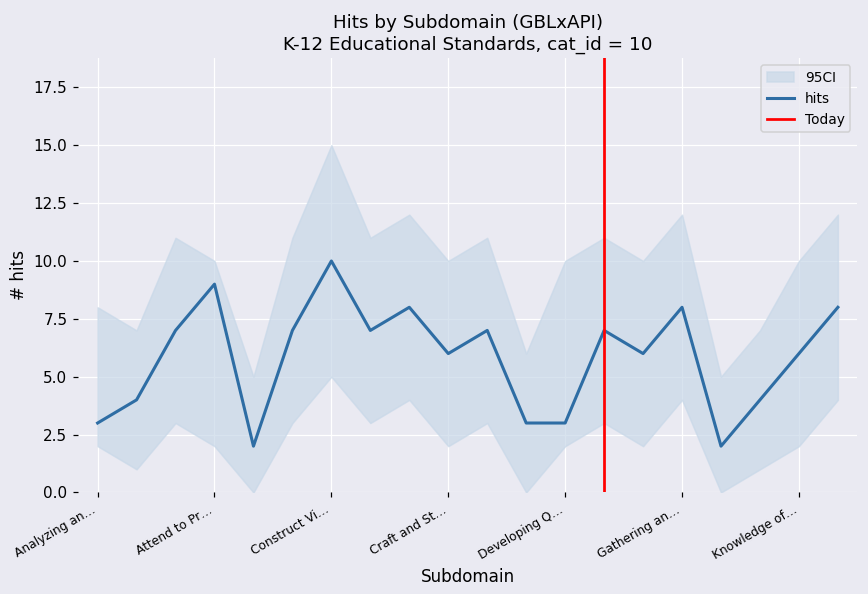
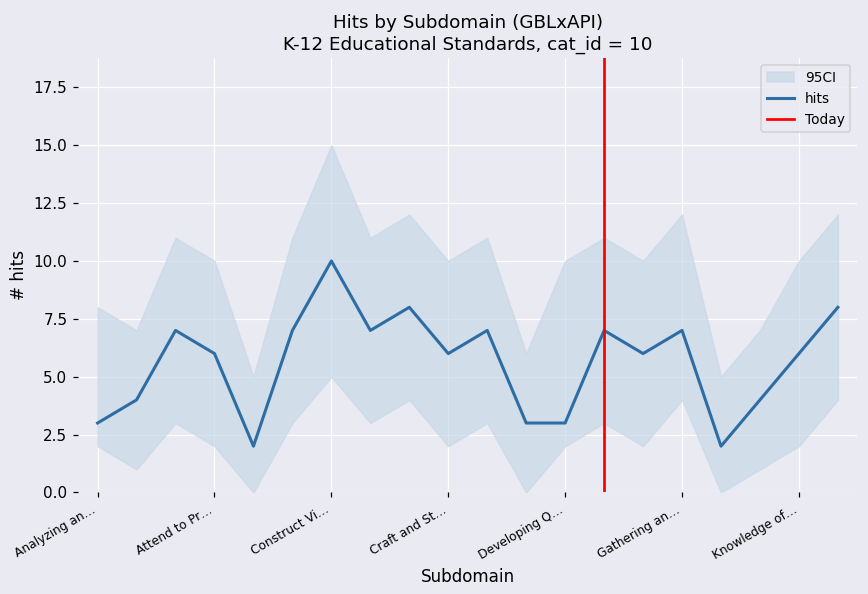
hits, Attend to Pr…: 9 -> 6
hits, Gathering an…: 8 -> 7
